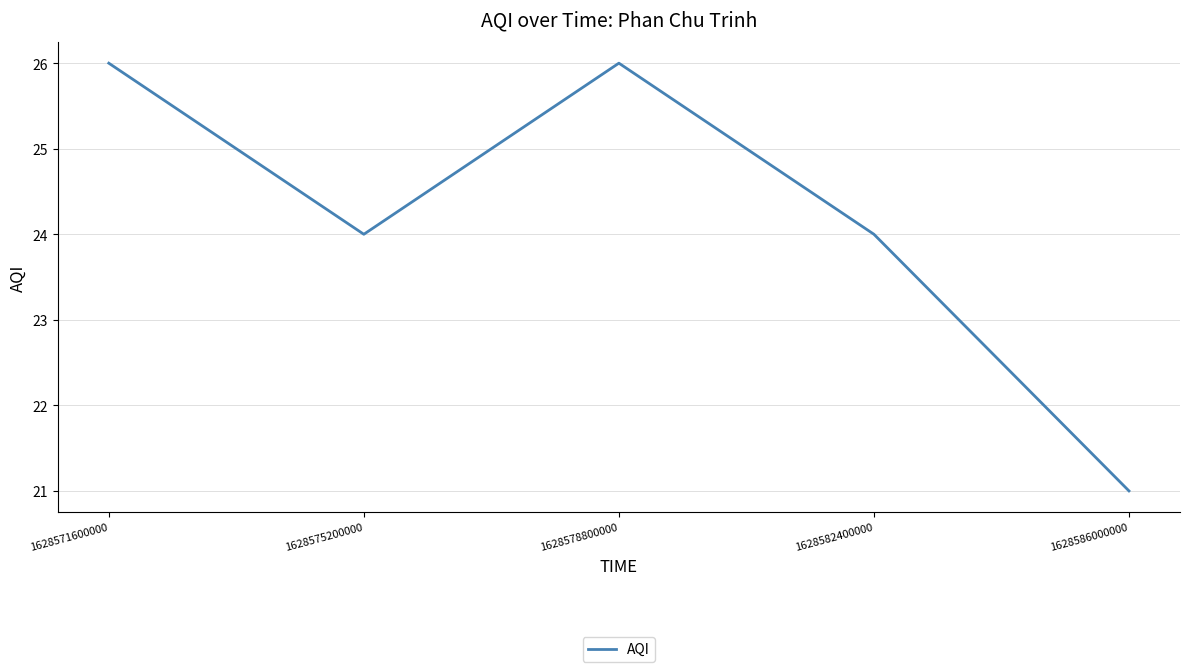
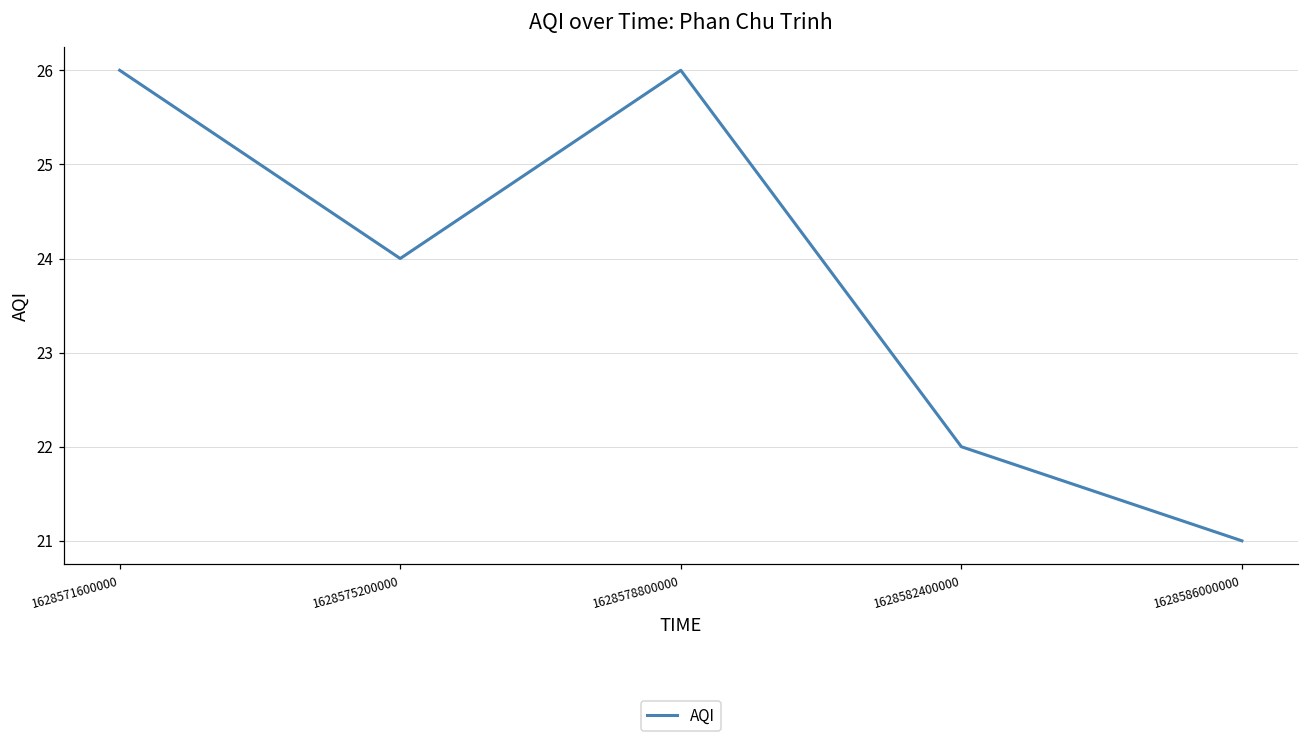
1628582400000: 24 -> 22
